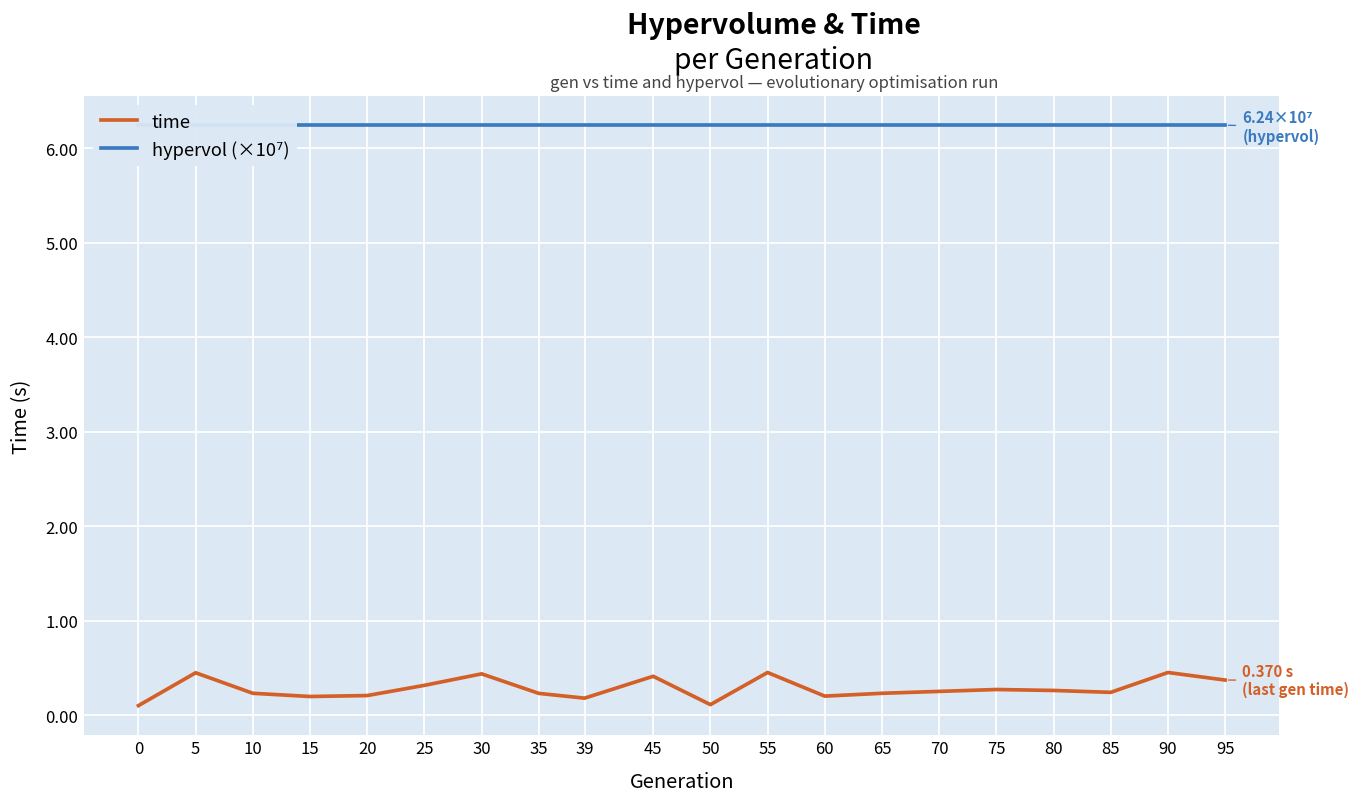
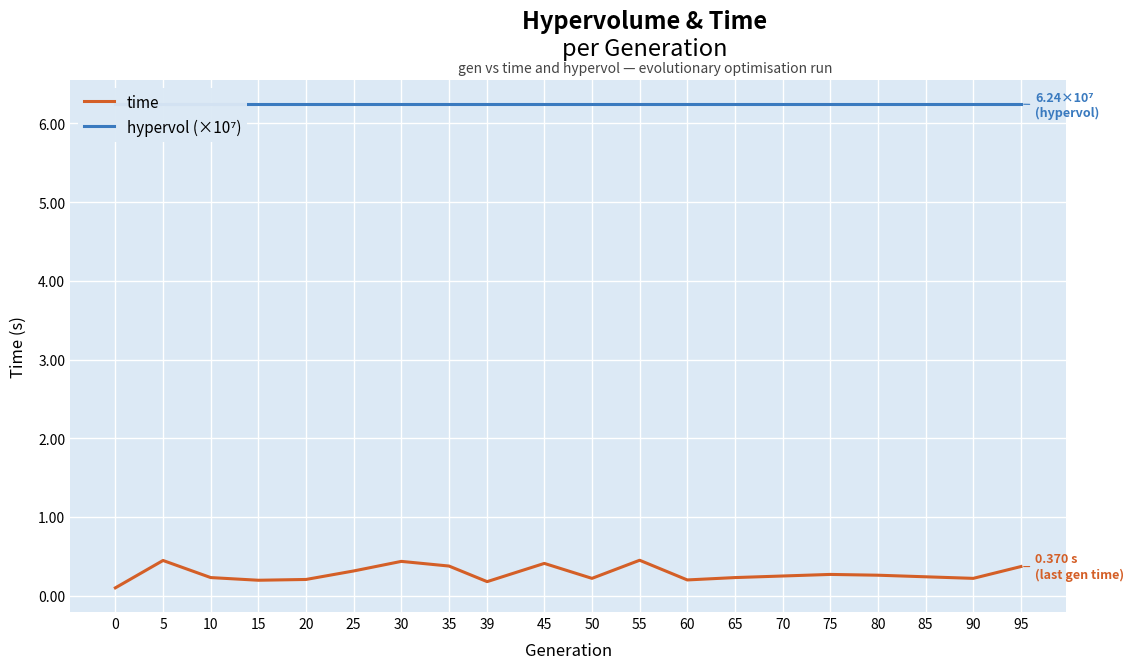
time, 35: 0.2 -> 0.4
time, 50: 0.1 -> 0.2
time, 90: 0.5 -> 0.2
